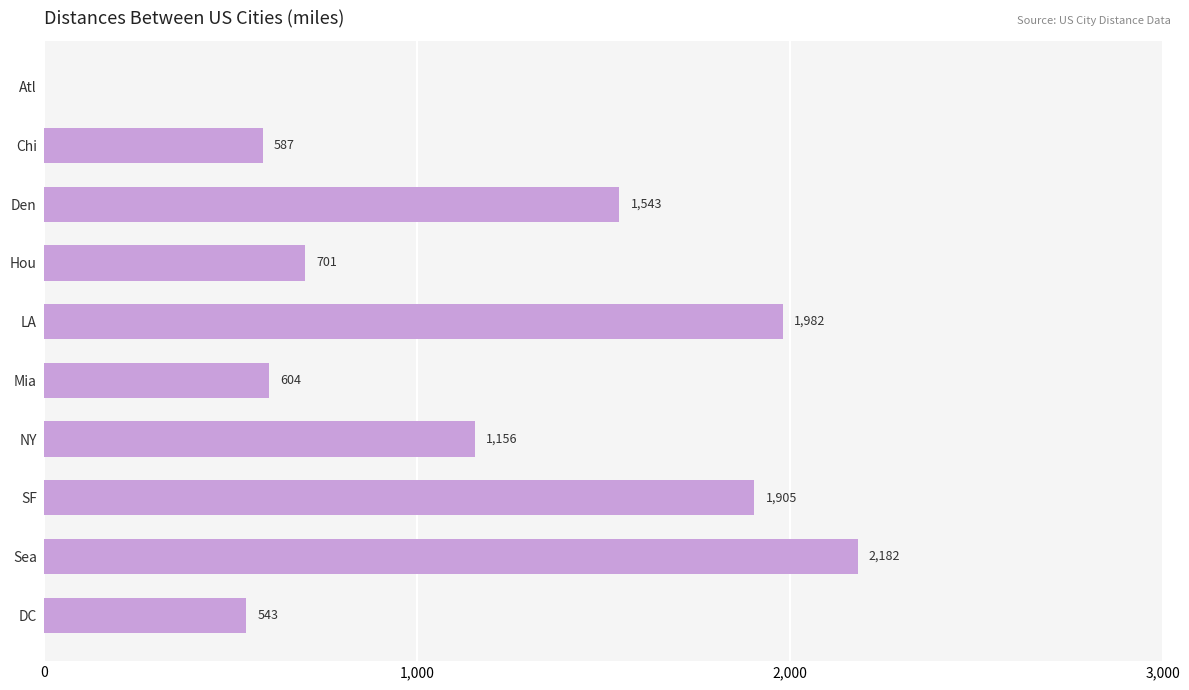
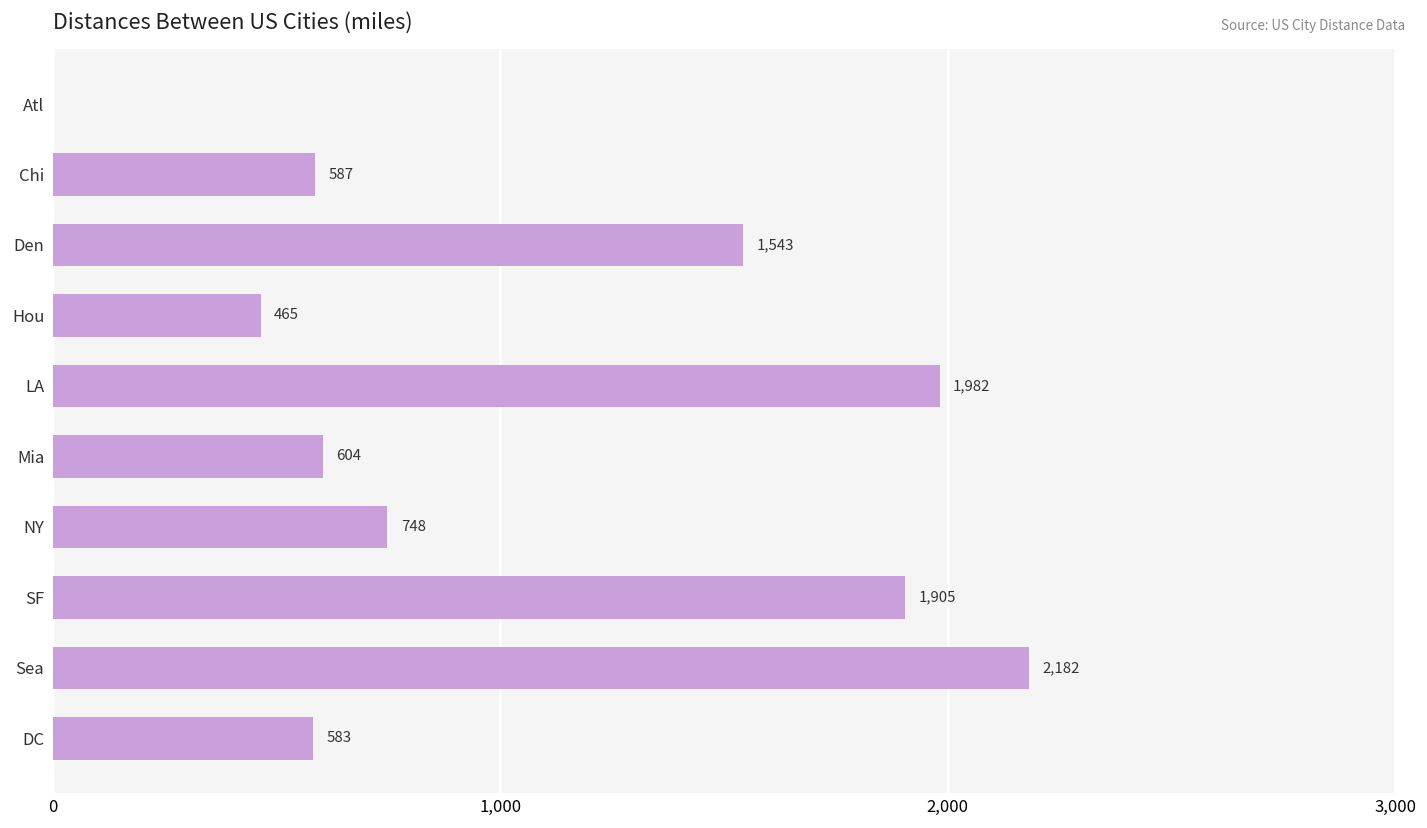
Hou: 701 -> 465
NY: 1,156 -> 748
DC: 543 -> 583
